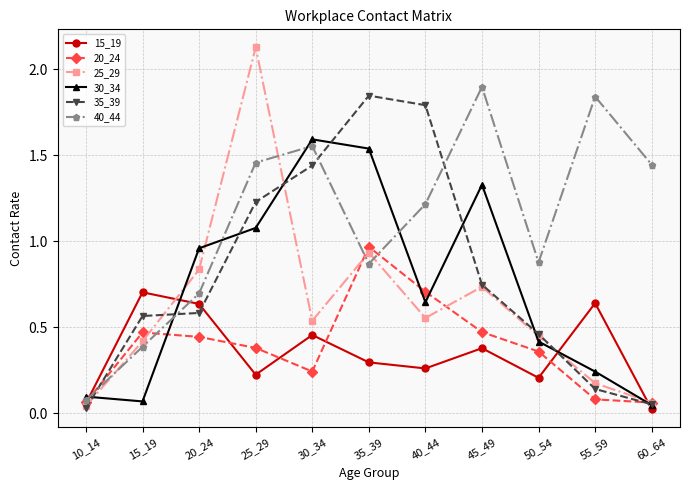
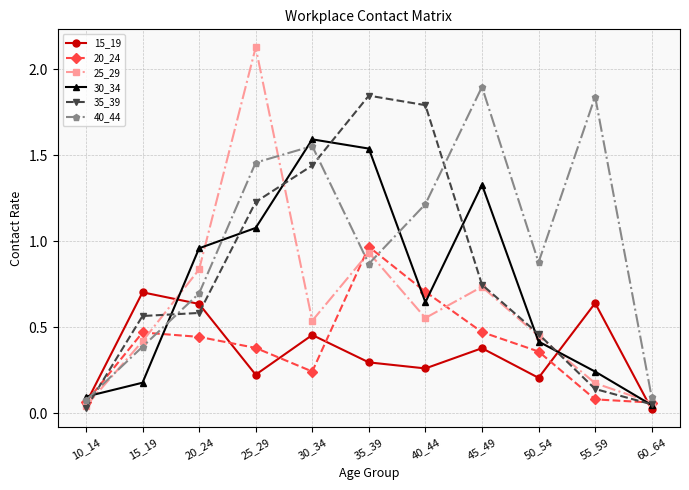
30_34, 15_19: 0.07 -> 0.18
40_44, 60_64: 1.45 -> 0.09
